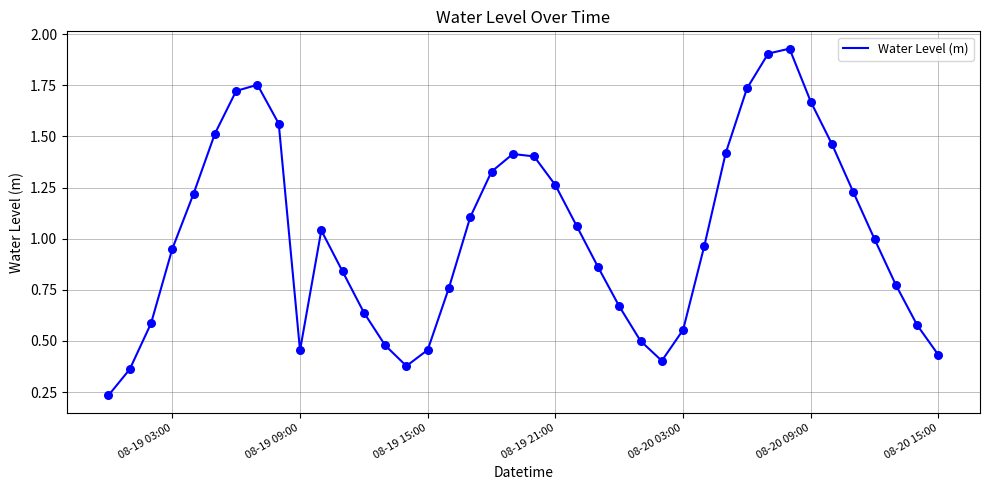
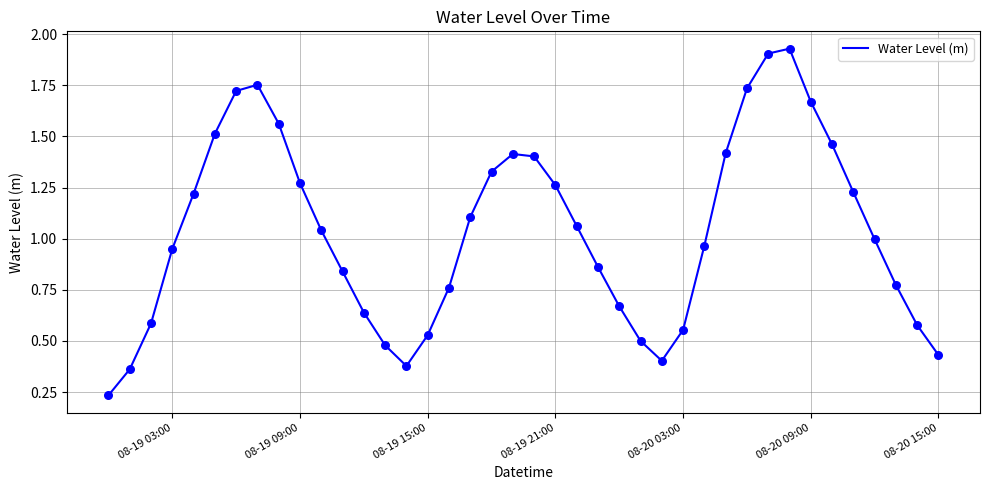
08-19 09:00: 0.45 -> 1.27
08-19 15:00: 0.46 -> 0.53
